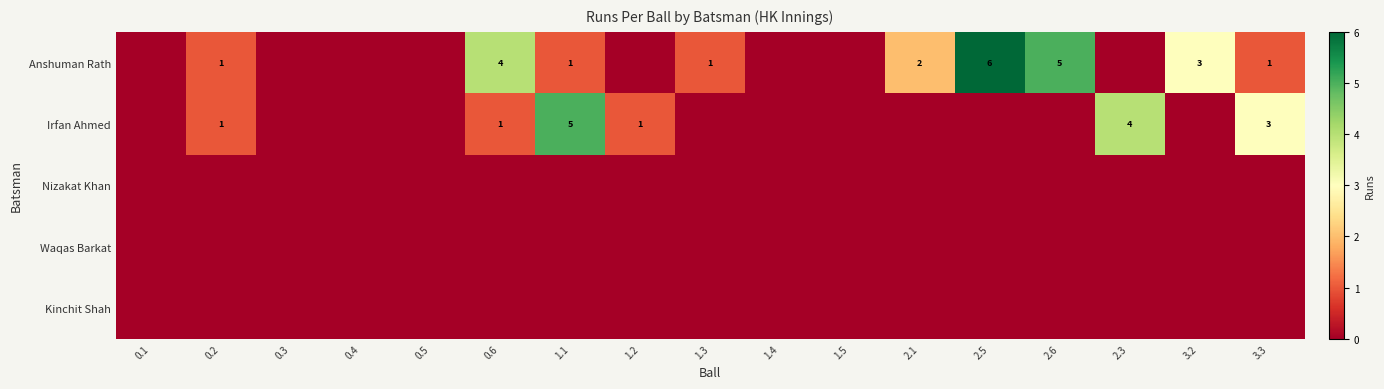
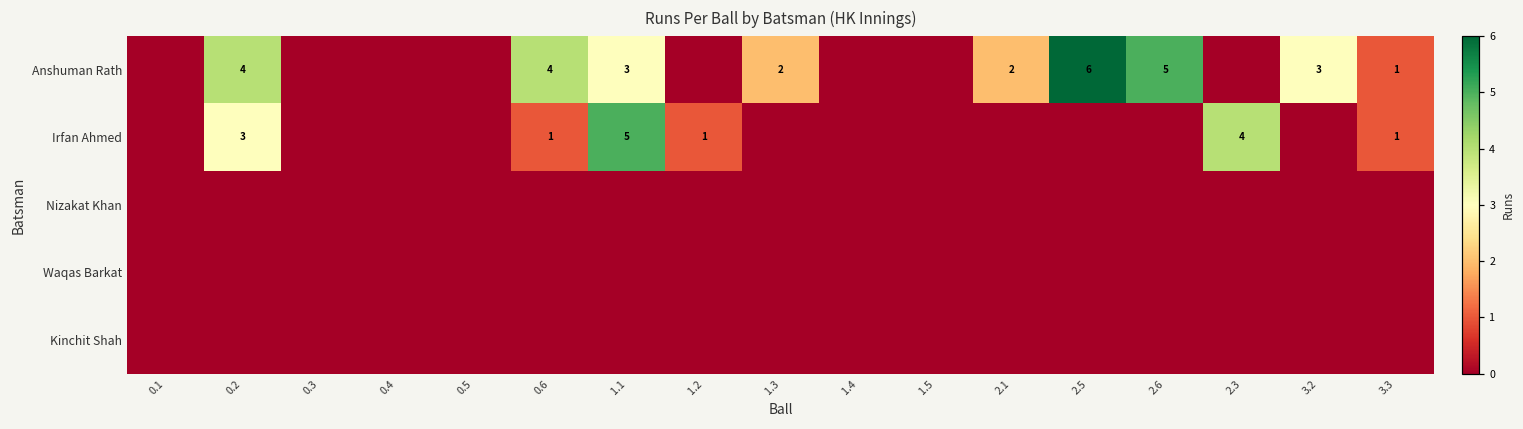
Anshuman Rath, 0.2: 1 -> 4
Anshuman Rath, 1.1: 1 -> 3
Anshuman Rath, 1.3: 1 -> 2
Irfan Ahmed, 0.2: 1 -> 3
Irfan Ahmed, 3.3: 3 -> 1
